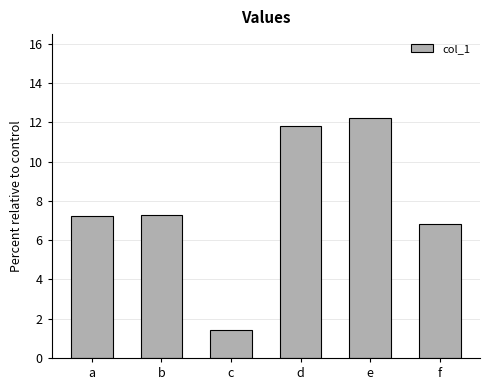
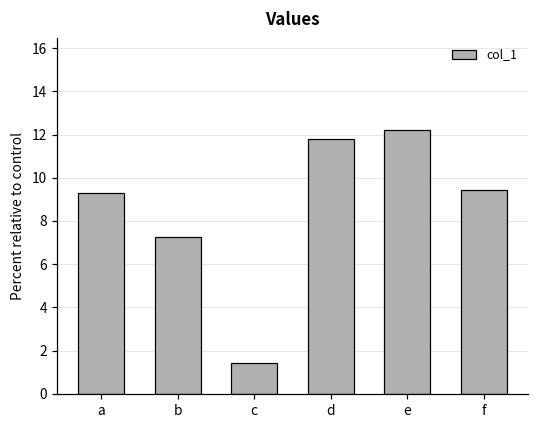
a: 7.2 -> 9.3
f: 6.8 -> 9.4
